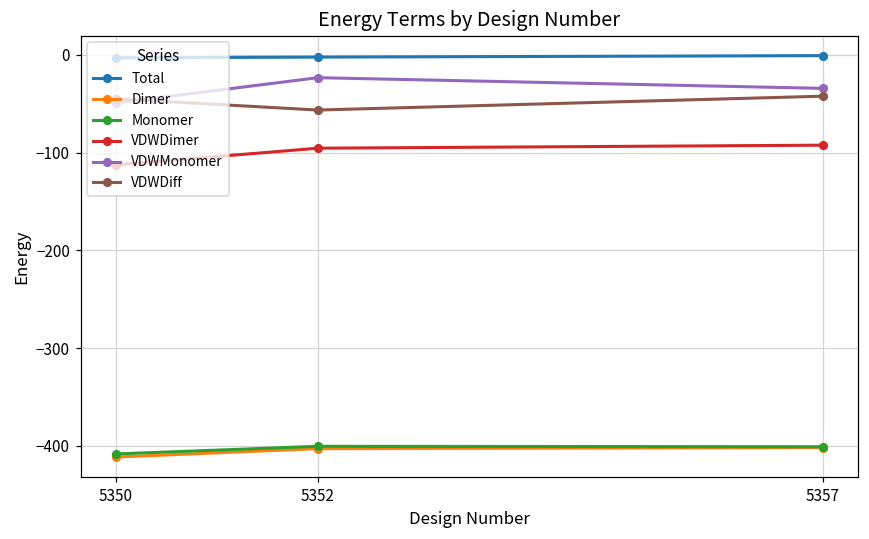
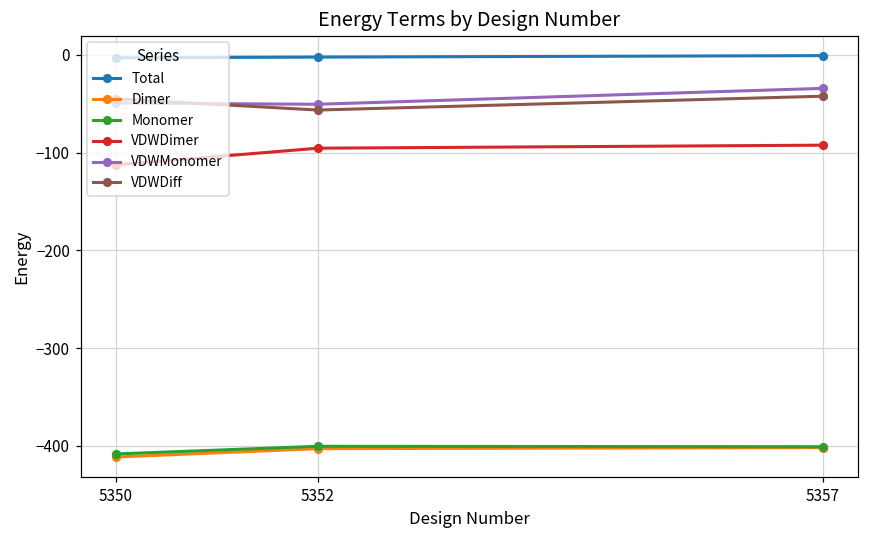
VDWMonomer, 5352: -20 -> -50
